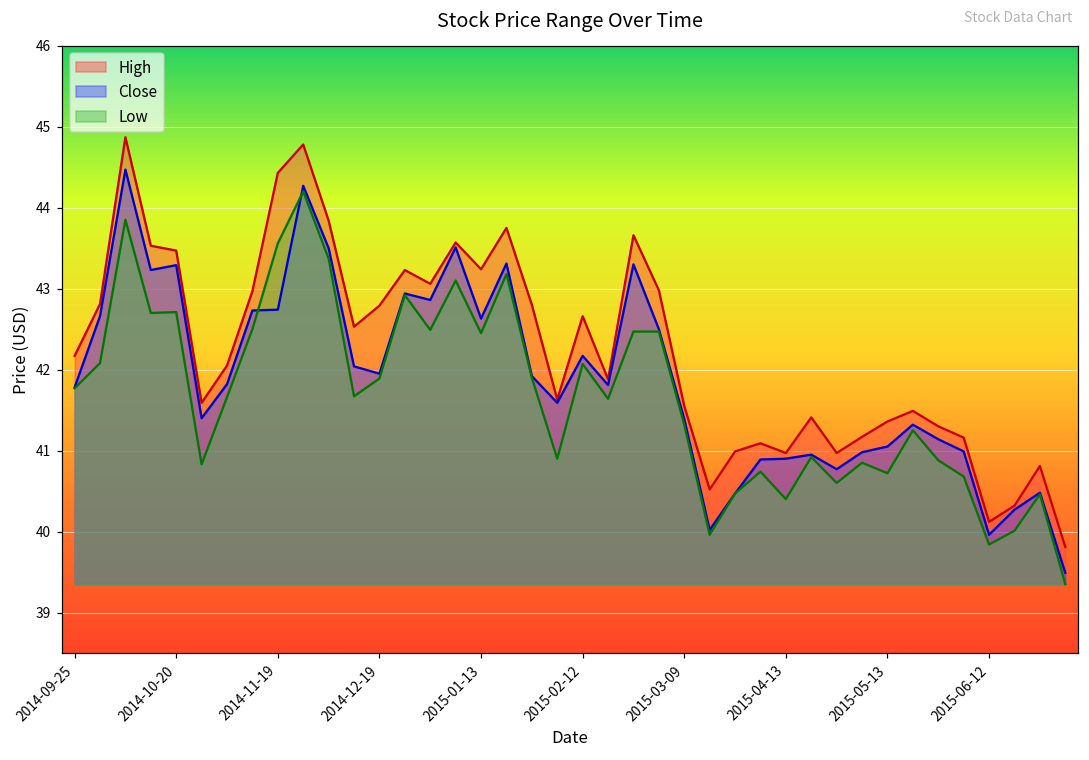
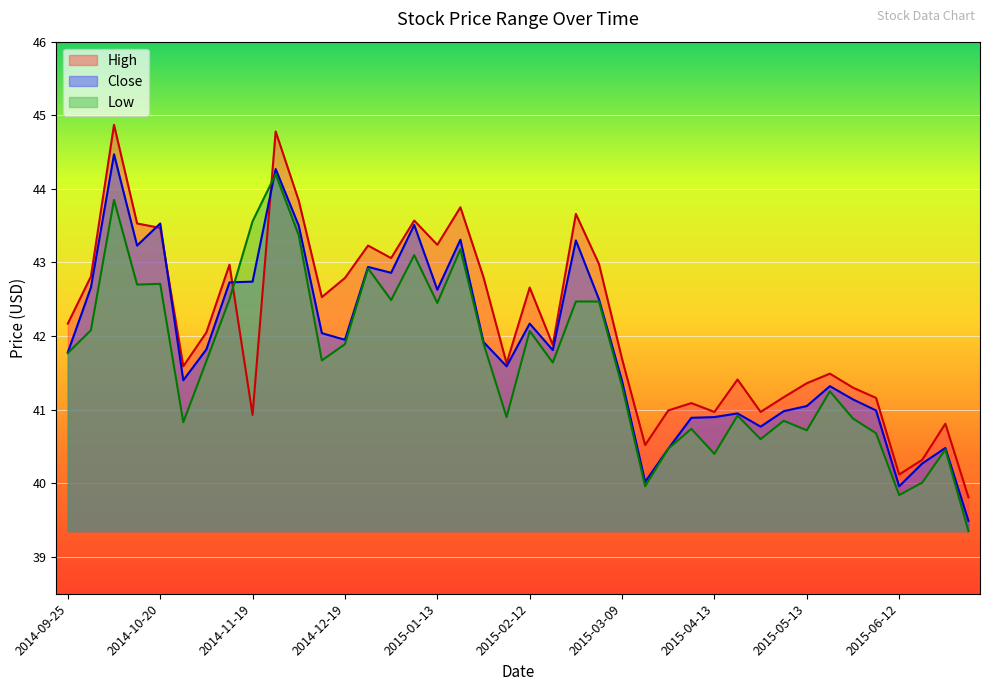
Close, 2014-10-20: 43.3 -> 43.5
High, 2014-11-19: 44.4 -> 40.9
High, 2015-03-09: 41.6 -> 41.7
